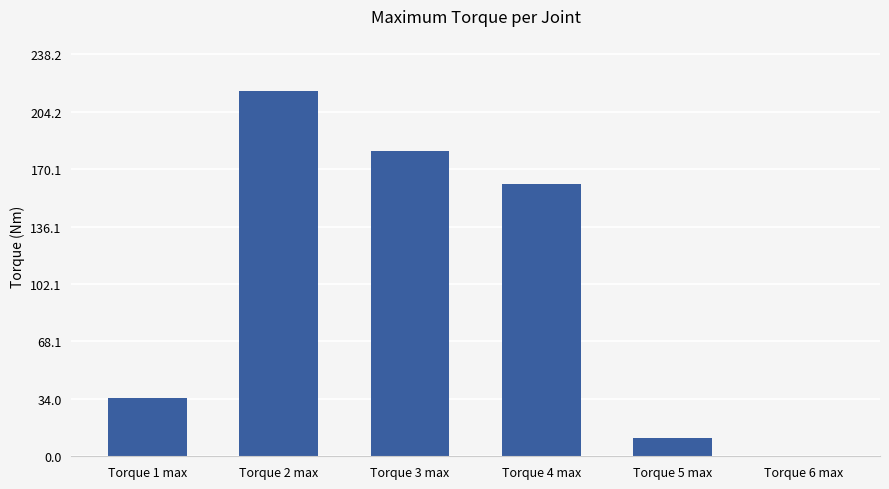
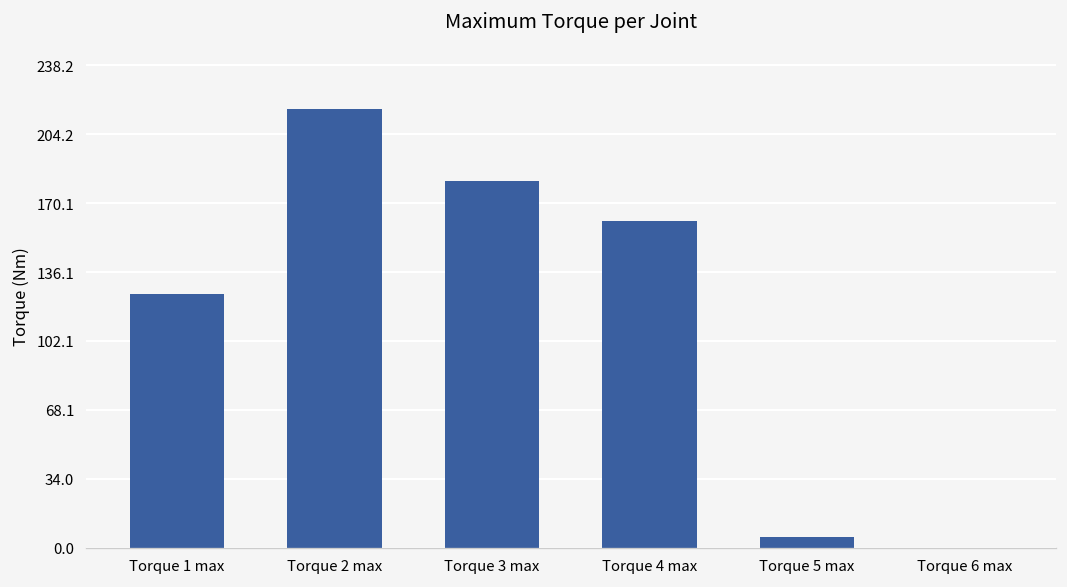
Torque 1 max: 34 -> 125
Torque 5 max: 11 -> 5
